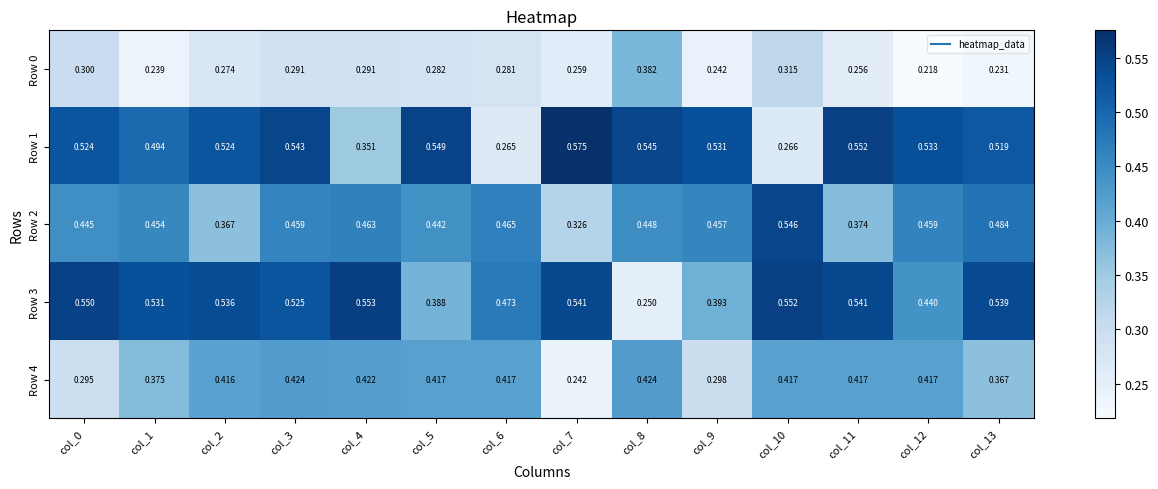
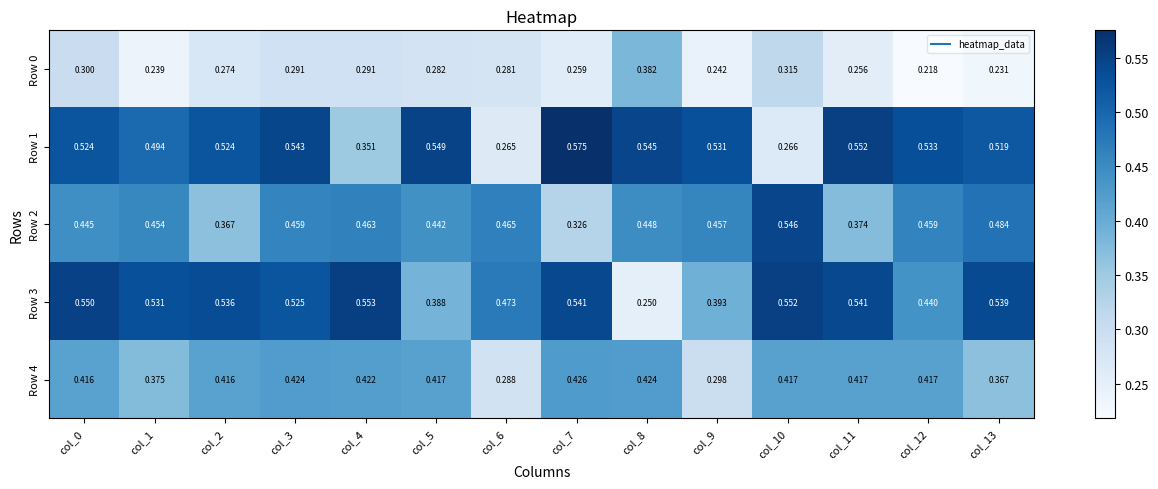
Row 4, col_0: 0.295 -> 0.416
Row 4, col_6: 0.417 -> 0.288
Row 4, col_7: 0.242 -> 0.426
